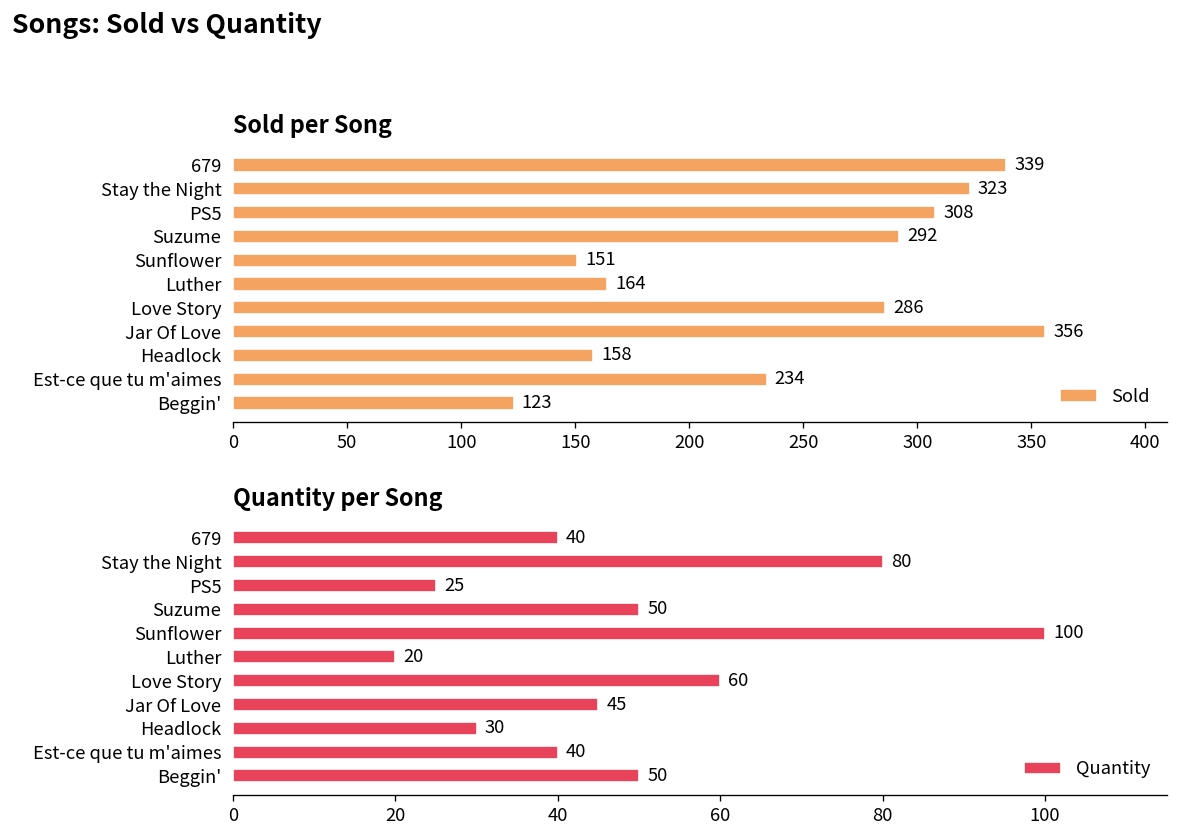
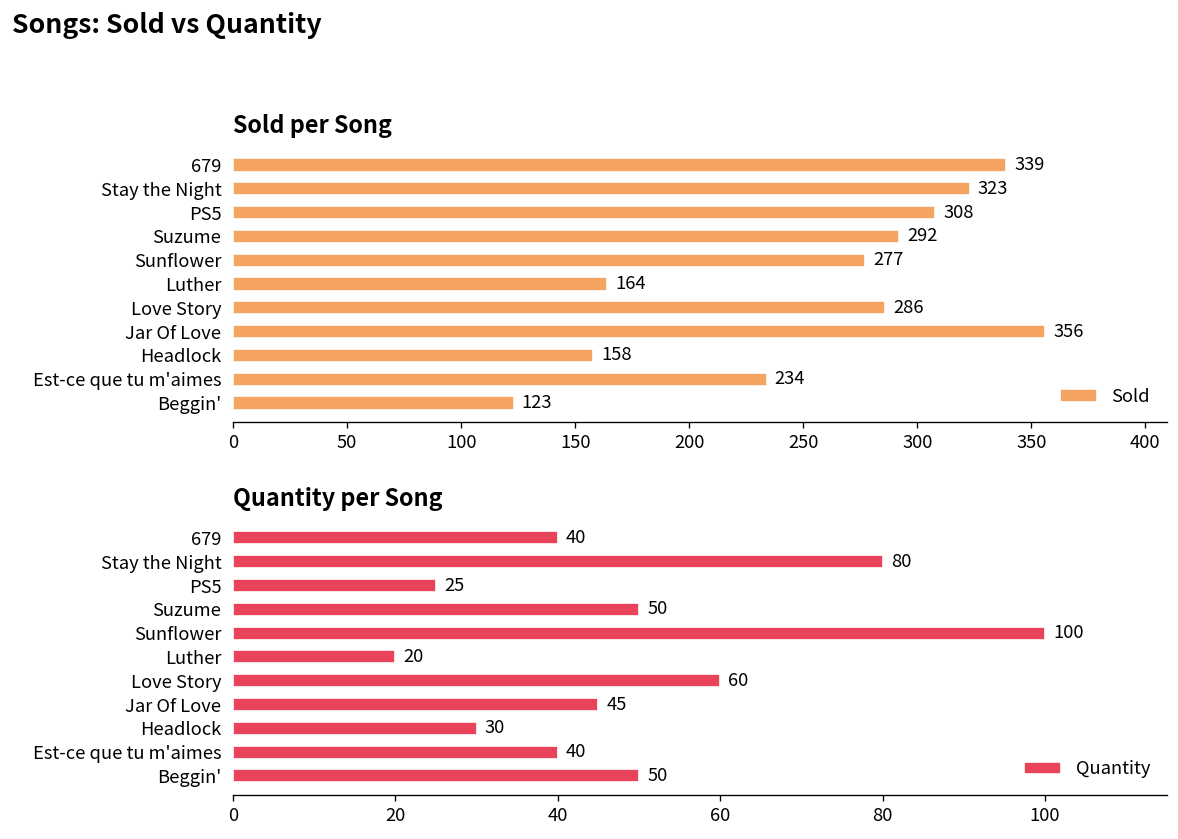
Sold per Song, Sunflower: 151 -> 277
